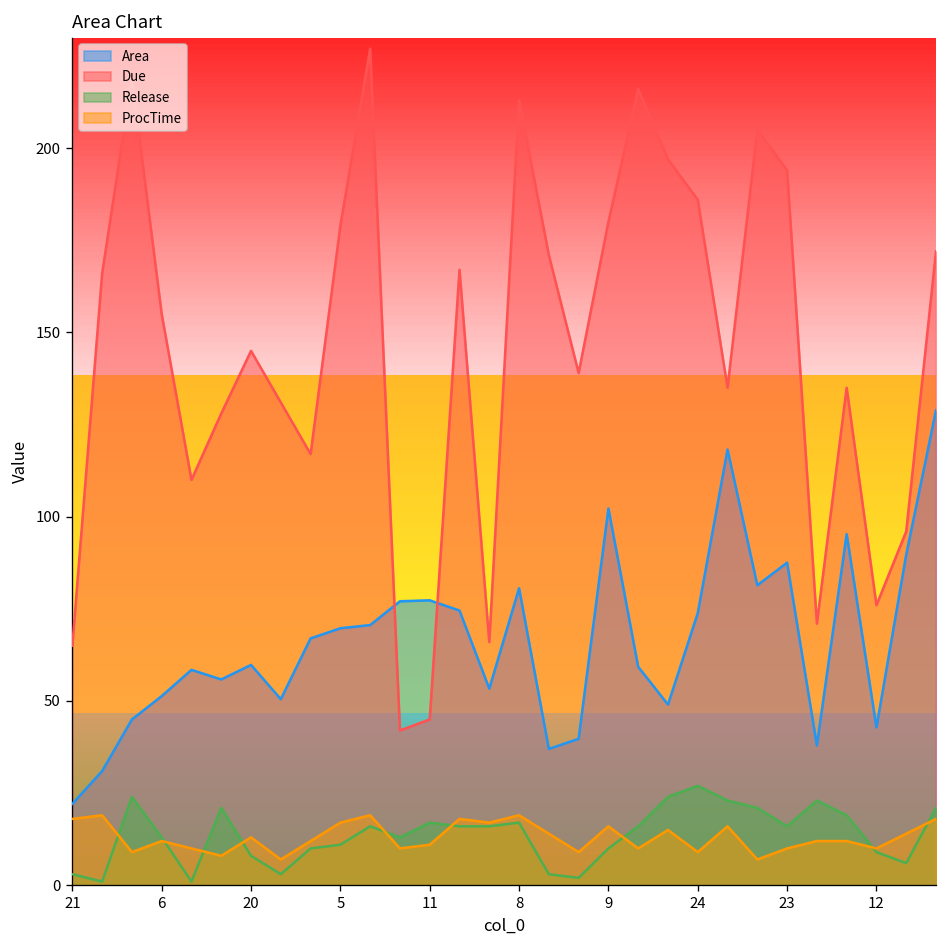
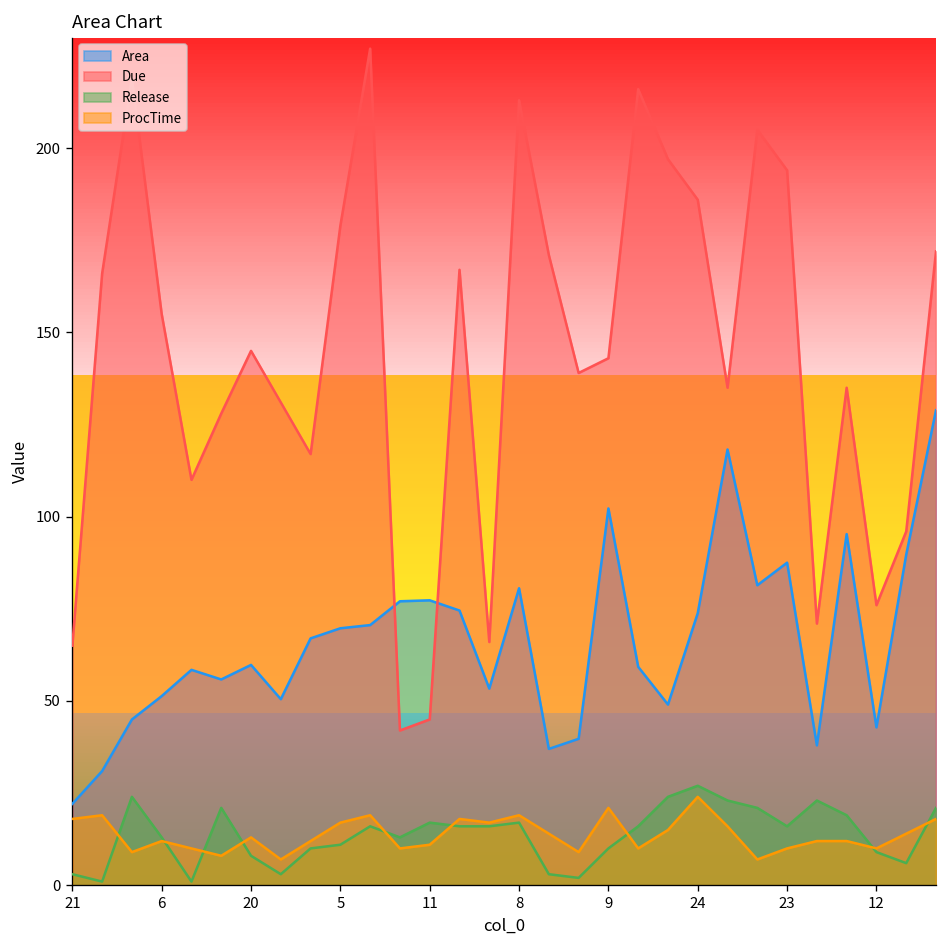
Due, 9: 180 -> 143
ProcTime, 9: 16 -> 21
ProcTime, 24: 9 -> 24
